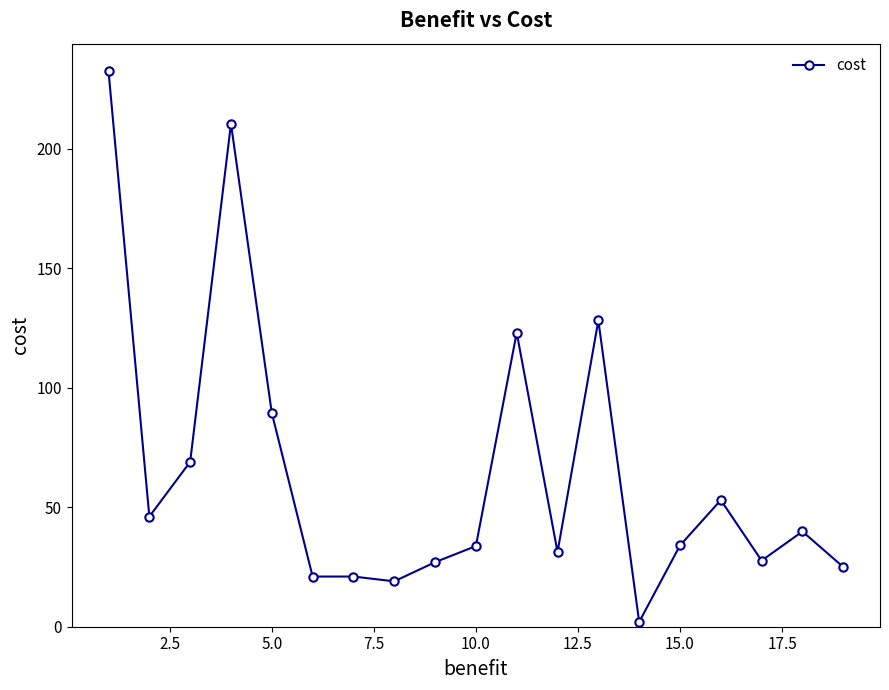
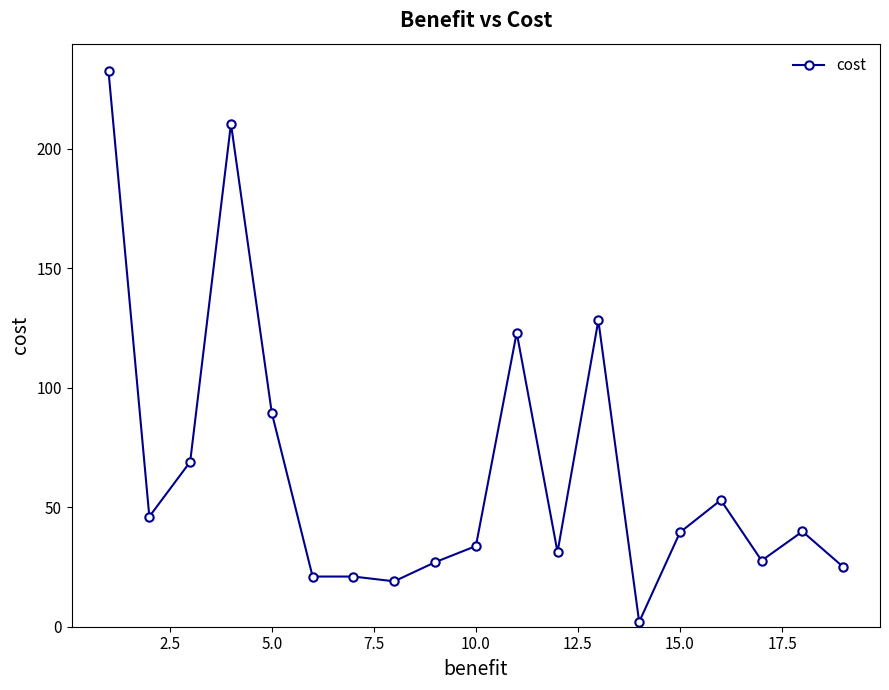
15.0: 34 -> 40
